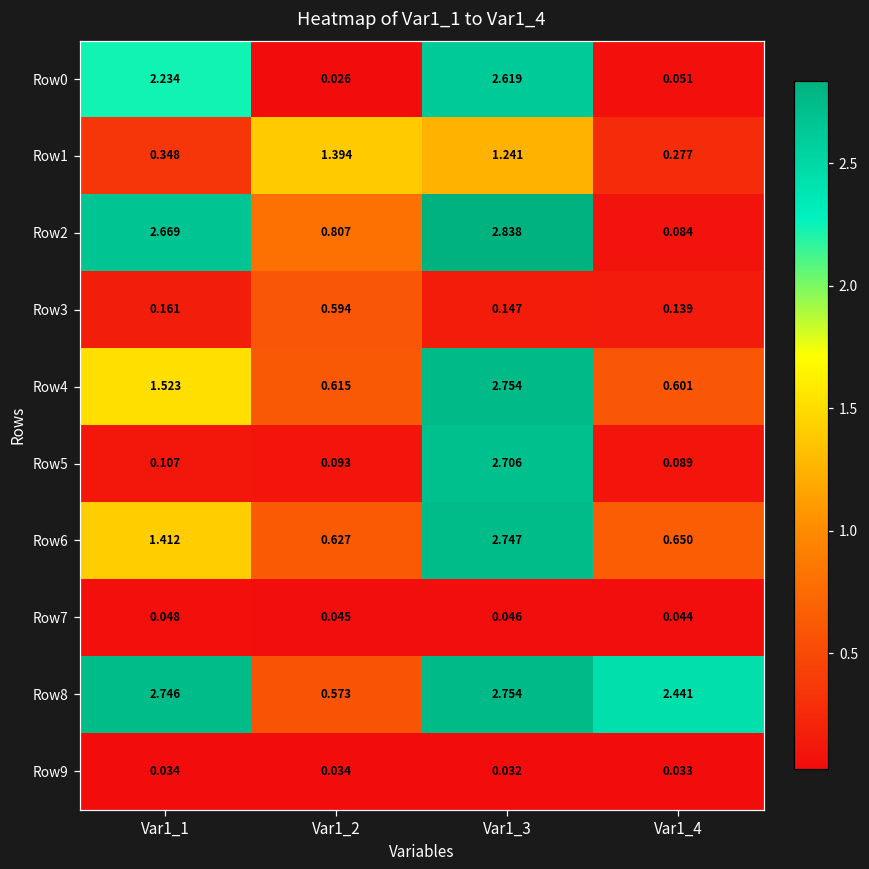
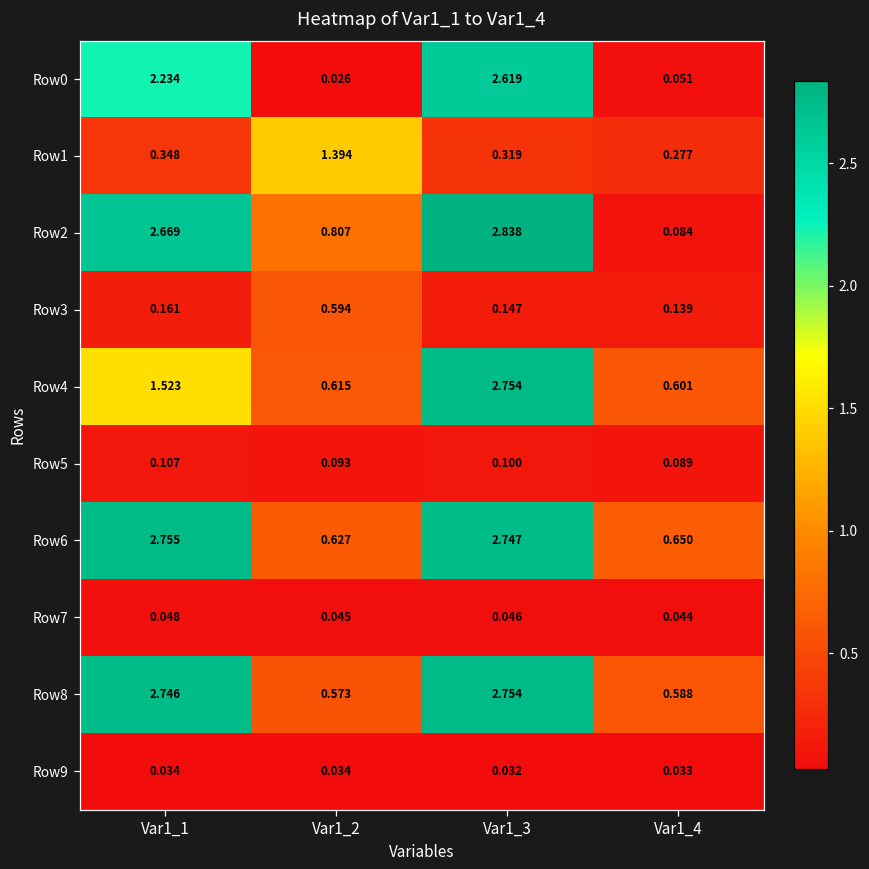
Row1, Var1_3: 1.241 -> 0.319
Row5, Var1_3: 2.706 -> 0.100
Row6, Var1_1: 1.412 -> 2.755
Row8, Var1_4: 2.441 -> 0.588
